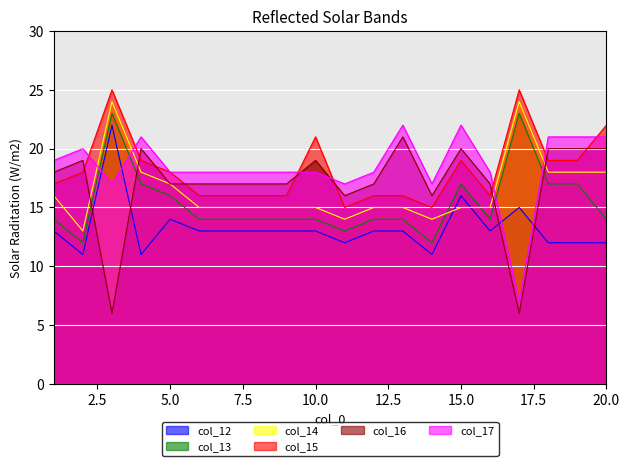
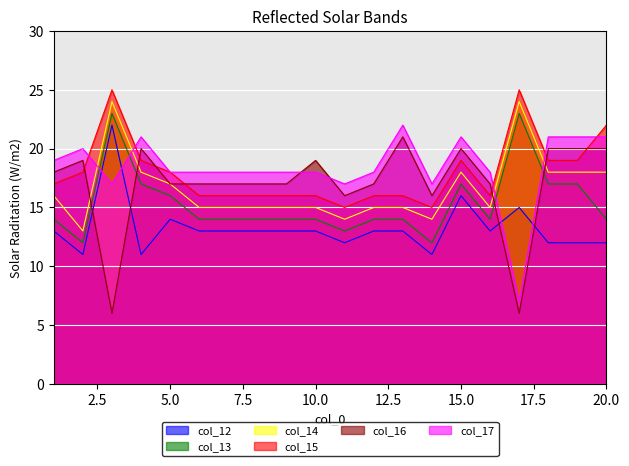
col_15, 10.0: 21 -> 16
col_14, 15.0: 15 -> 18
col_17, 15.0: 22 -> 21
